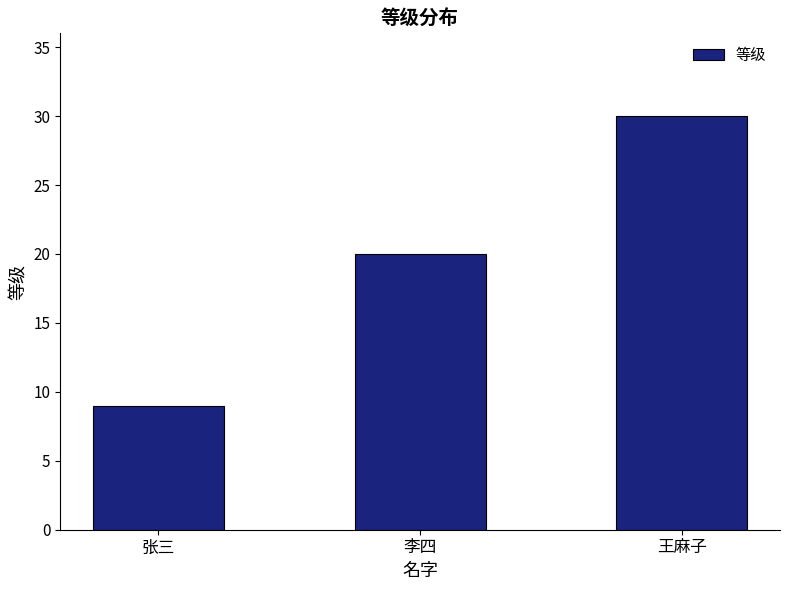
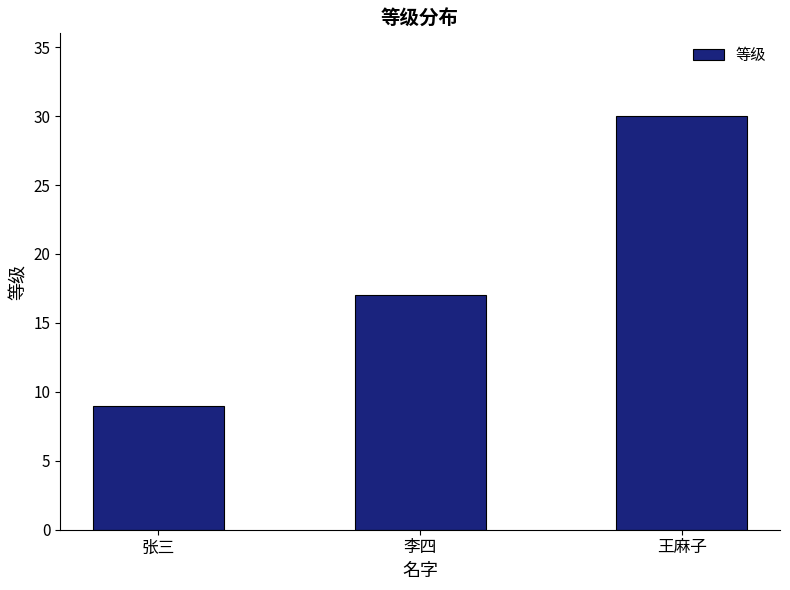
李四: 20 -> 17
